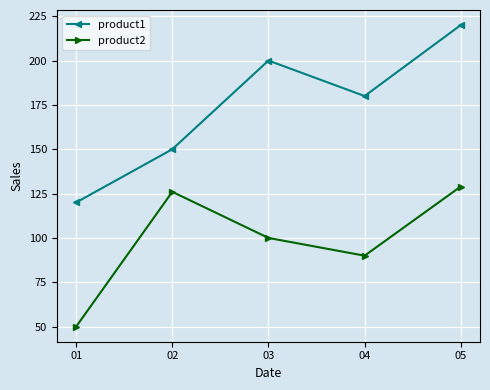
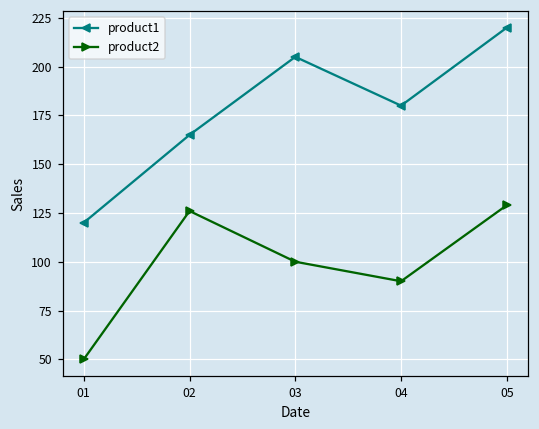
product1, 02: 150 -> 165
product1, 03: 200 -> 205
